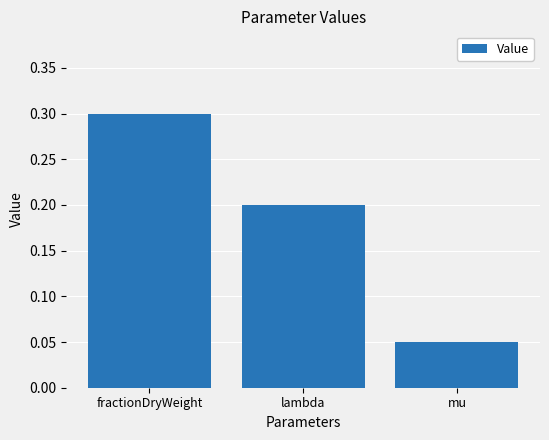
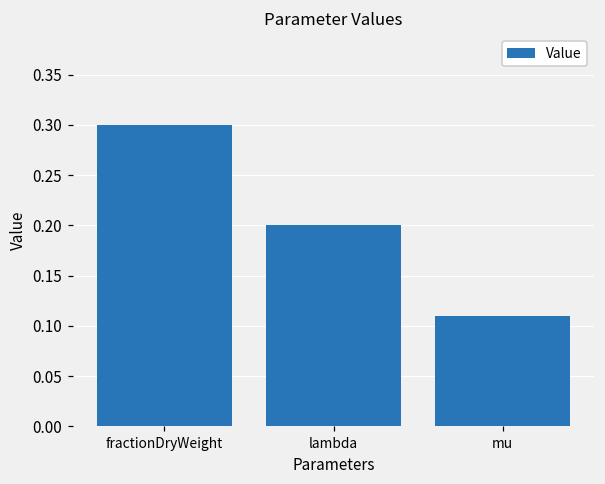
mu: 0.05 -> 0.11
